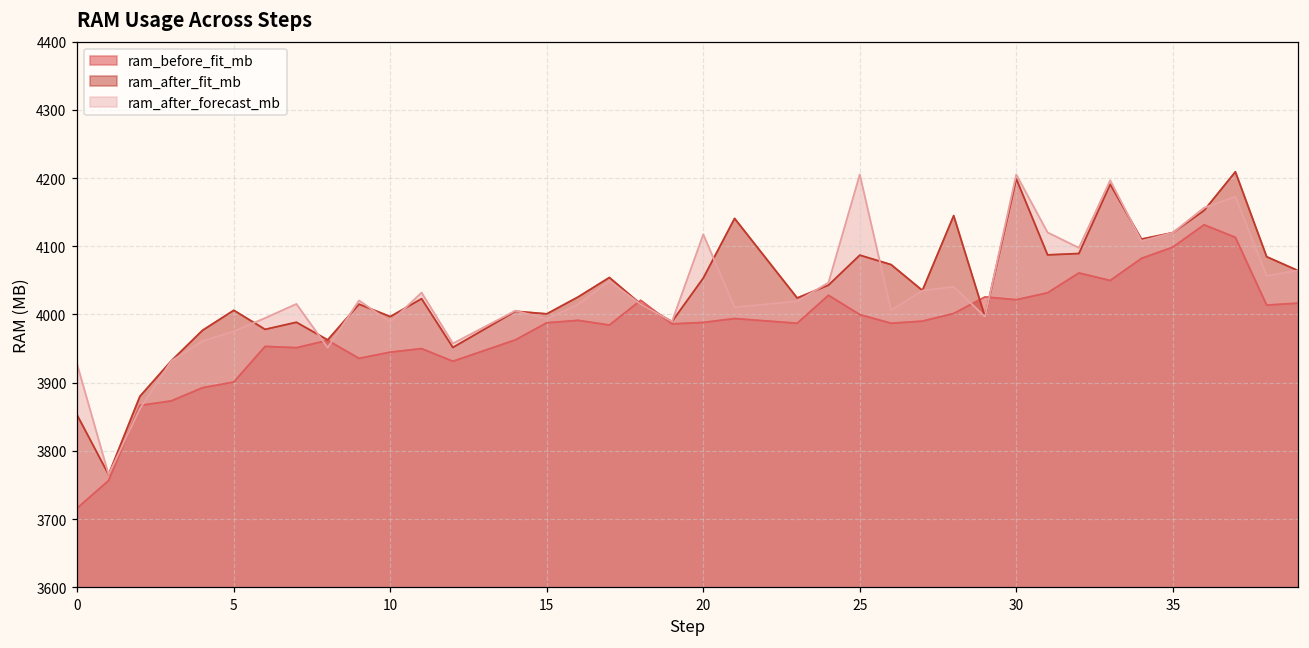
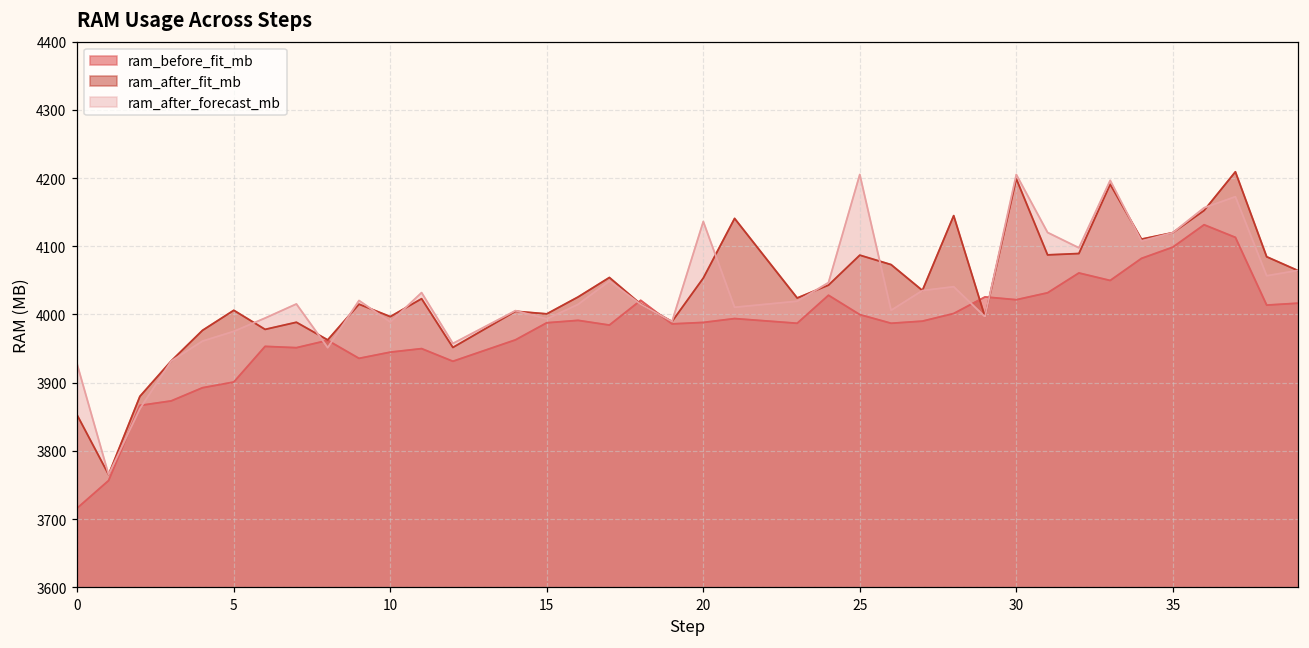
ram_after_forecast_mb, 20: 4120 -> 4140
